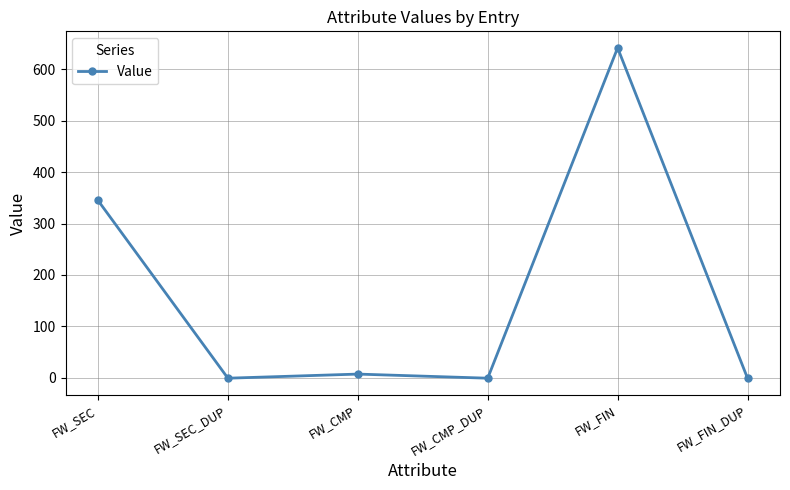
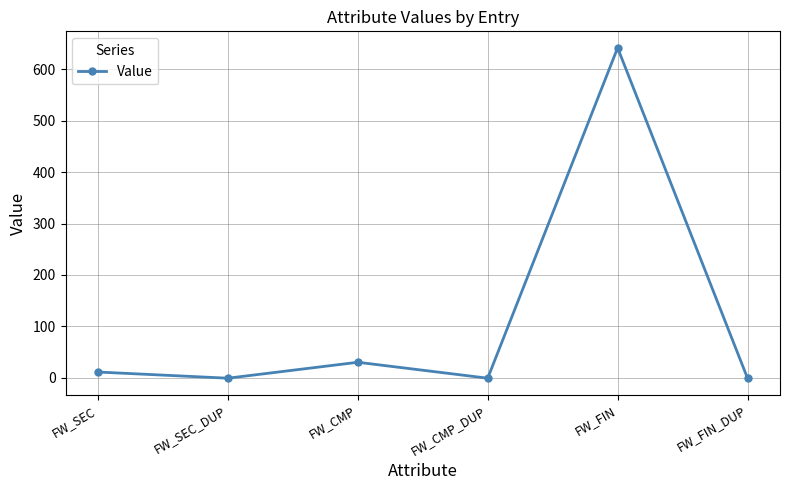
FW_SEC: 350 -> 10
FW_CMP: 10 -> 30
